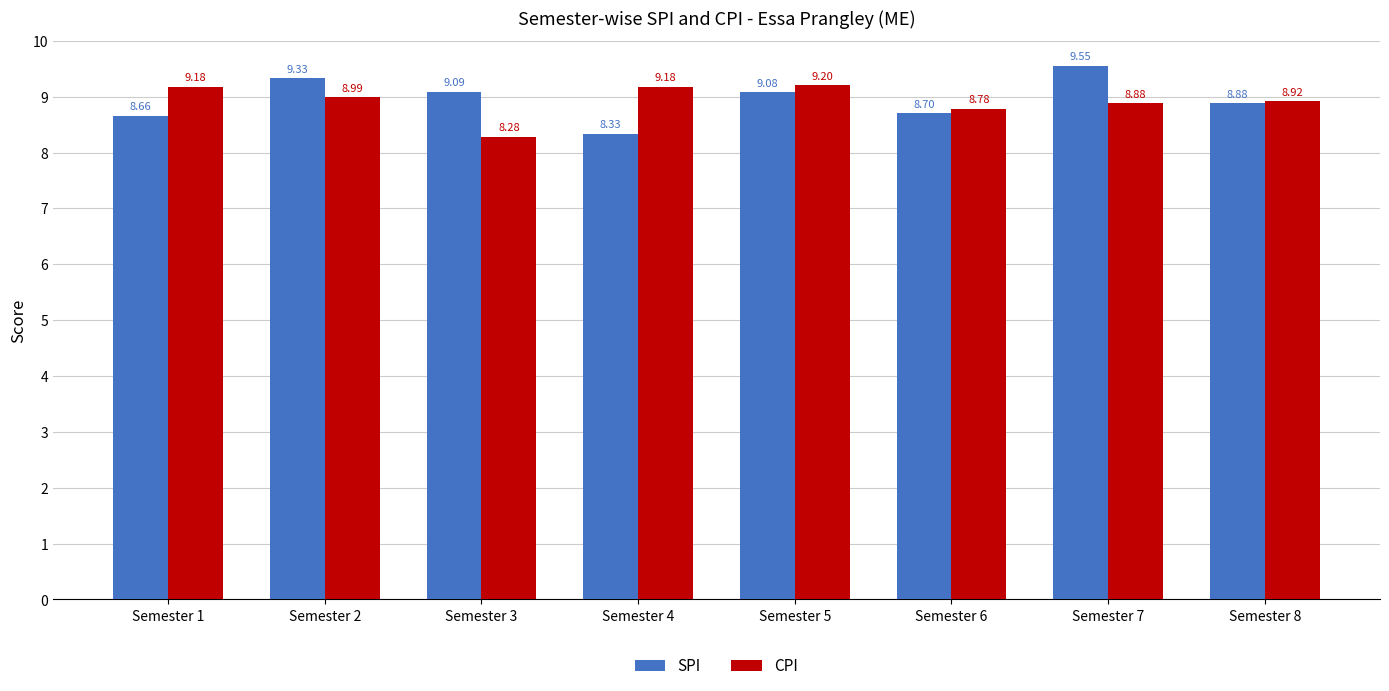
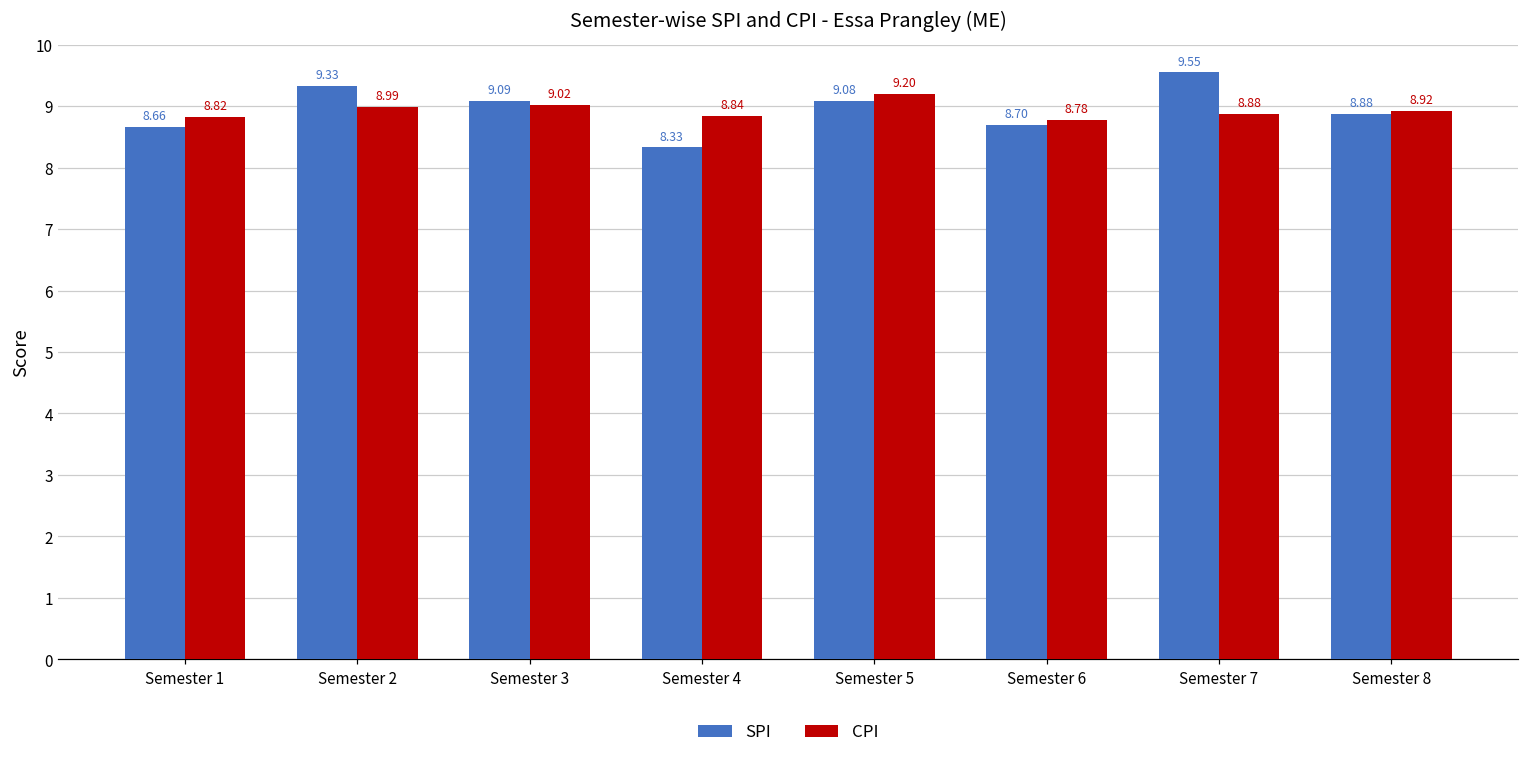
CPI, Semester 1: 9.18 -> 8.82
CPI, Semester 3: 8.28 -> 9.02
CPI, Semester 4: 9.18 -> 8.84
